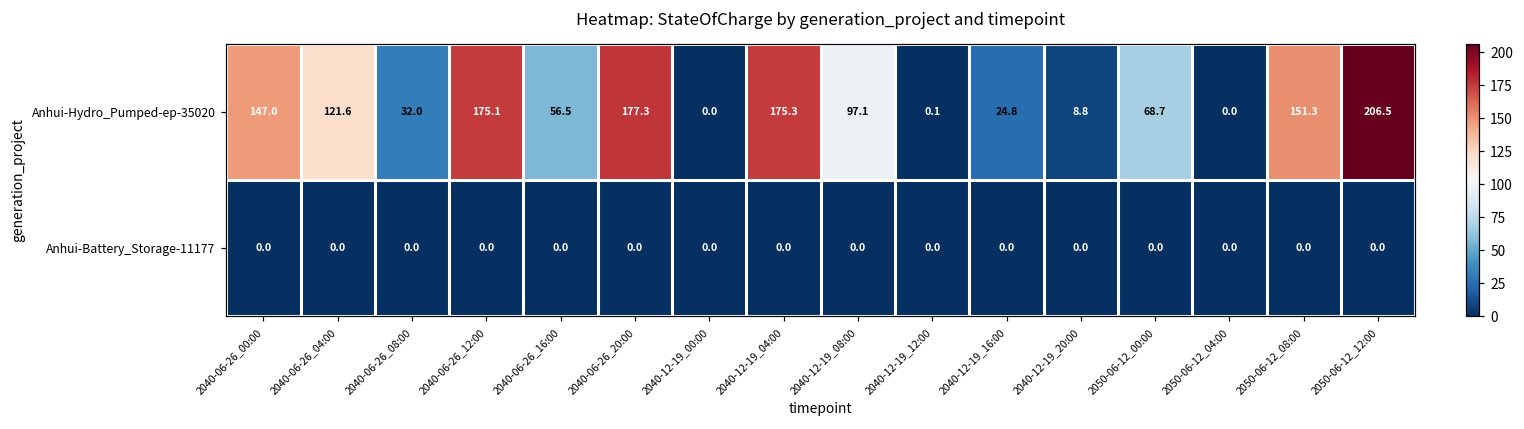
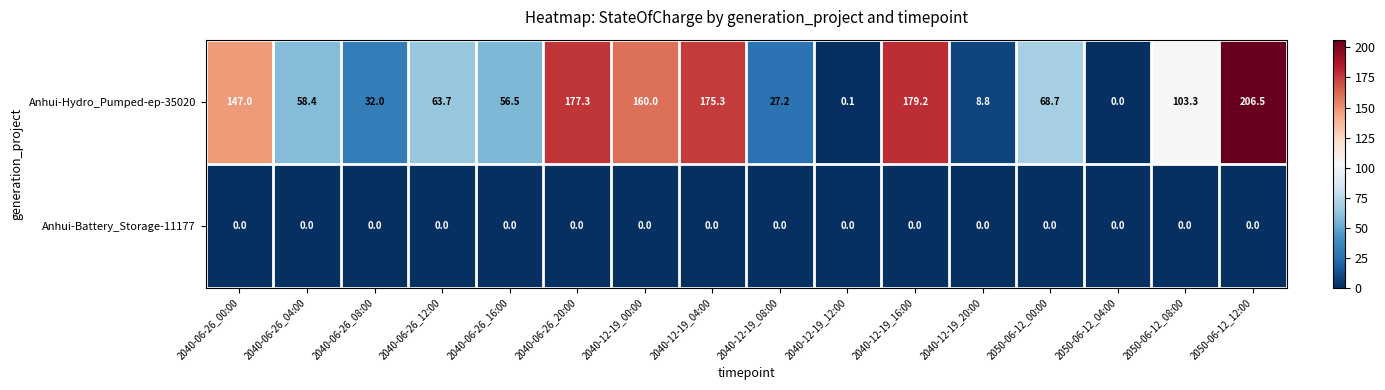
Anhui-Hydro_Pumped-ep-35020, 2040-06-26_04:00: 121.6 -> 58.4
Anhui-Hydro_Pumped-ep-35020, 2040-06-26_12:00: 175.1 -> 63.7
Anhui-Hydro_Pumped-ep-35020, 2040-12-19_00:00: 0.0 -> 160.0
Anhui-Hydro_Pumped-ep-35020, 2040-12-19_08:00: 97.1 -> 27.2
Anhui-Hydro_Pumped-ep-35020, 2040-12-19_16:00: 24.8 -> 179.2
Anhui-Hydro_Pumped-ep-35020, 2050-06-12_08:00: 151.3 -> 103.3
